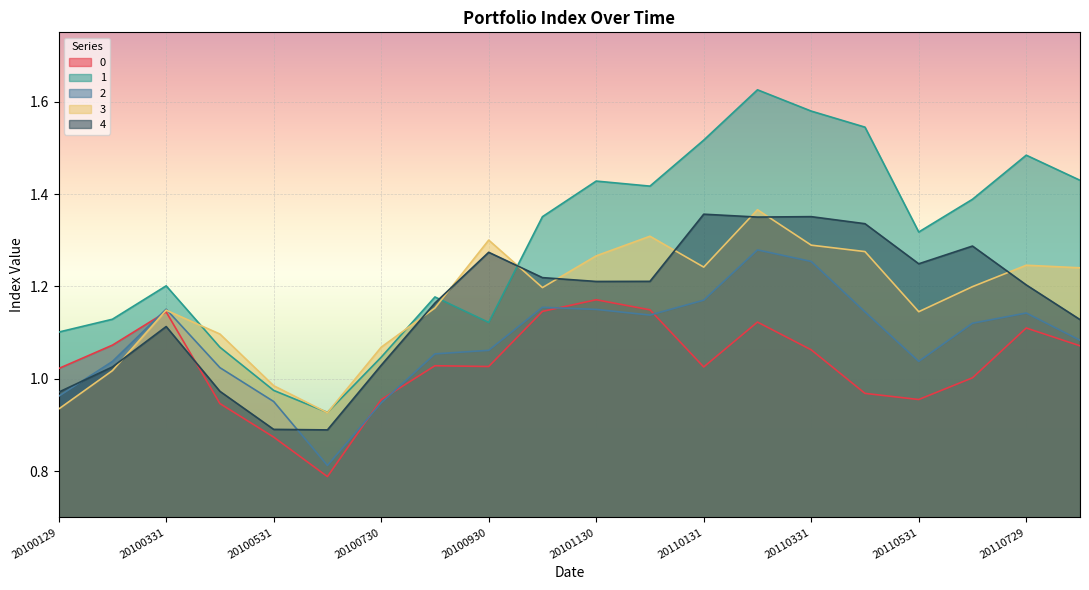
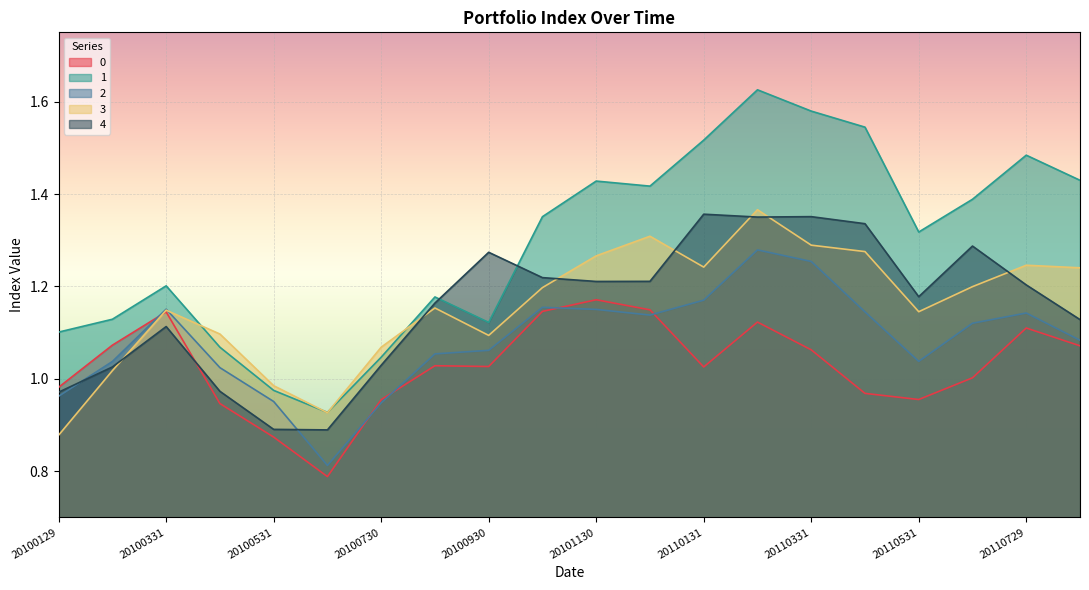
0, 20100129: 1.02 -> 0.98
3, 20100129: 0.93 -> 0.88
3, 20100930: 1.30 -> 1.09
4, 20110531: 1.25 -> 1.18
